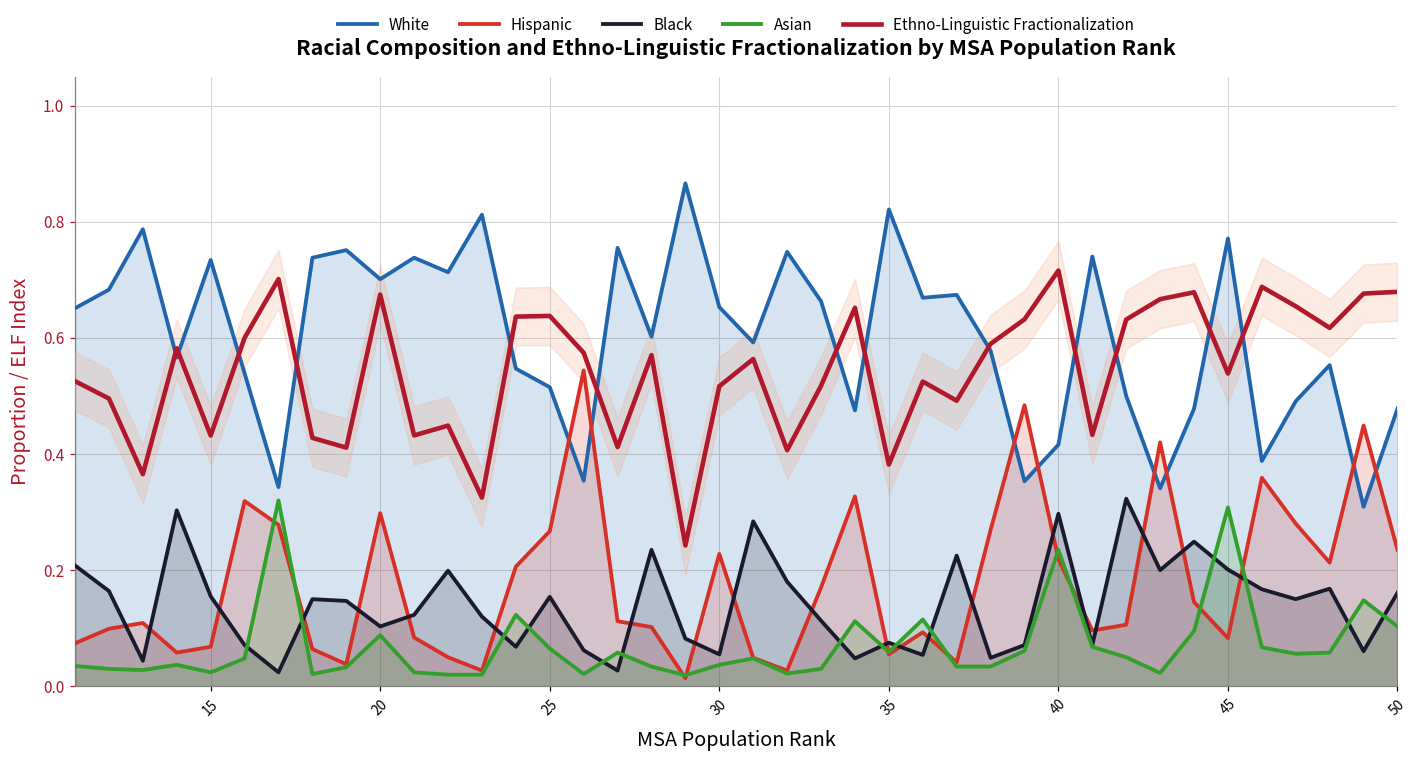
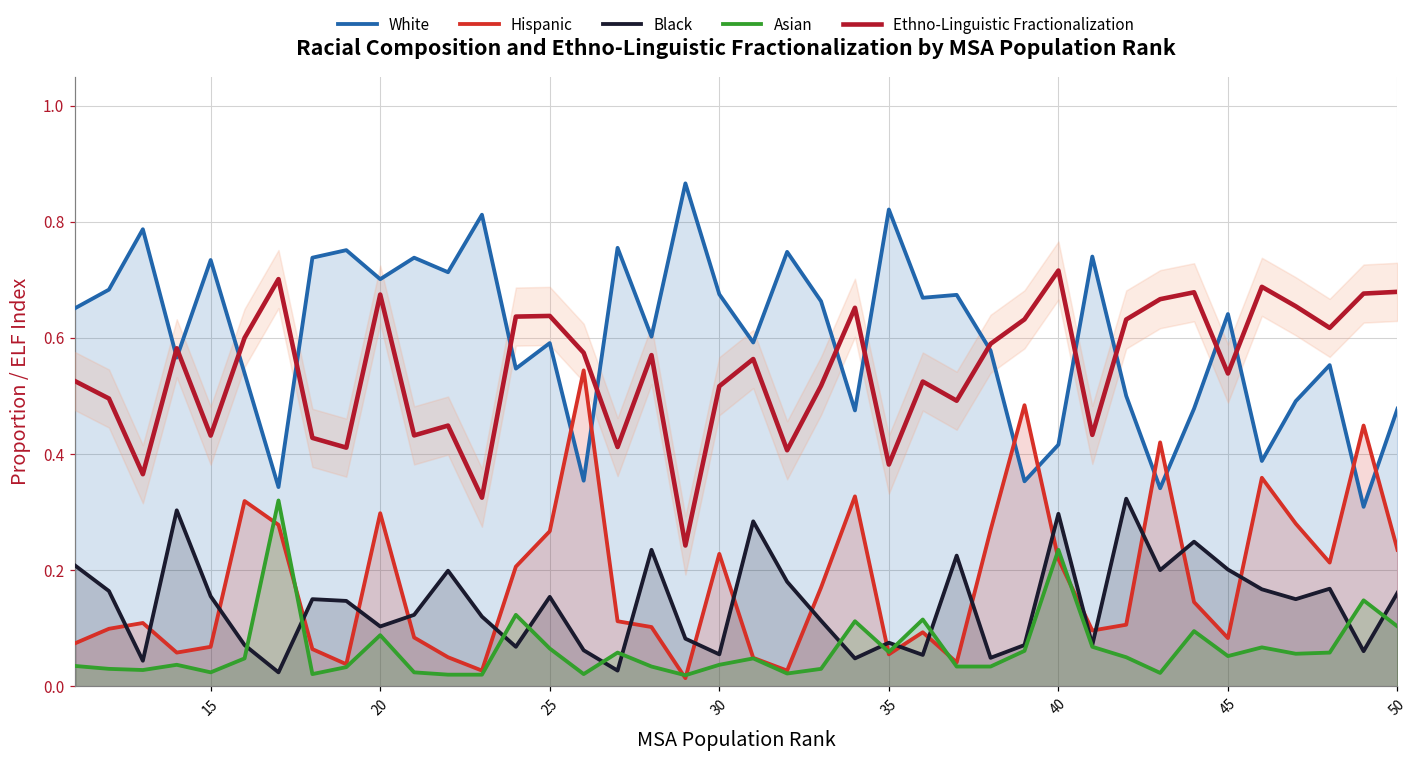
White, 25: 0.52 -> 0.59
White, 30: 0.65 -> 0.68
White, 45: 0.77 -> 0.64
Asian, 45: 0.31 -> 0.05
